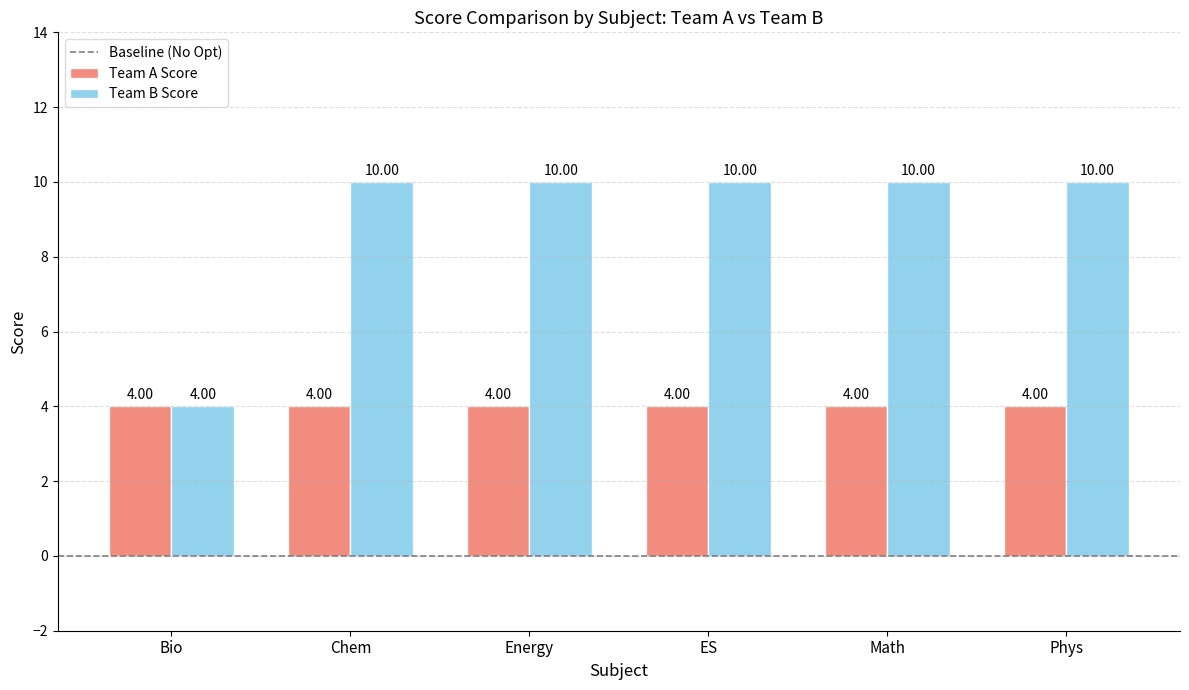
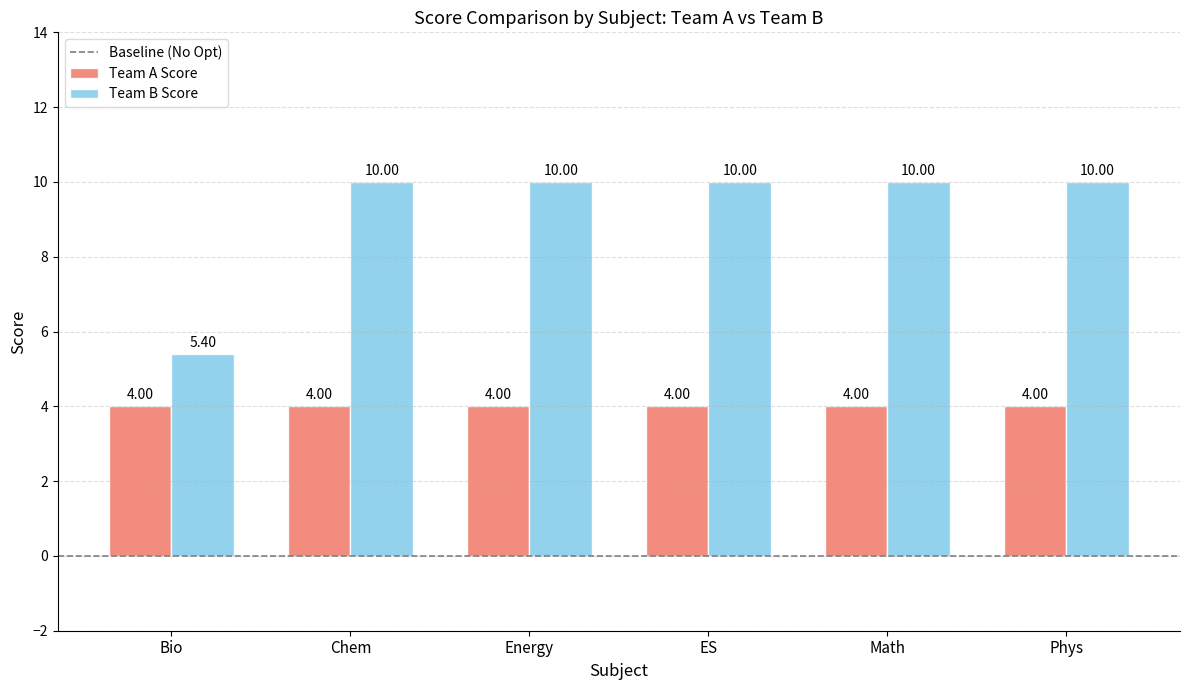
Team B Score, Bio: 4.00 -> 5.40
